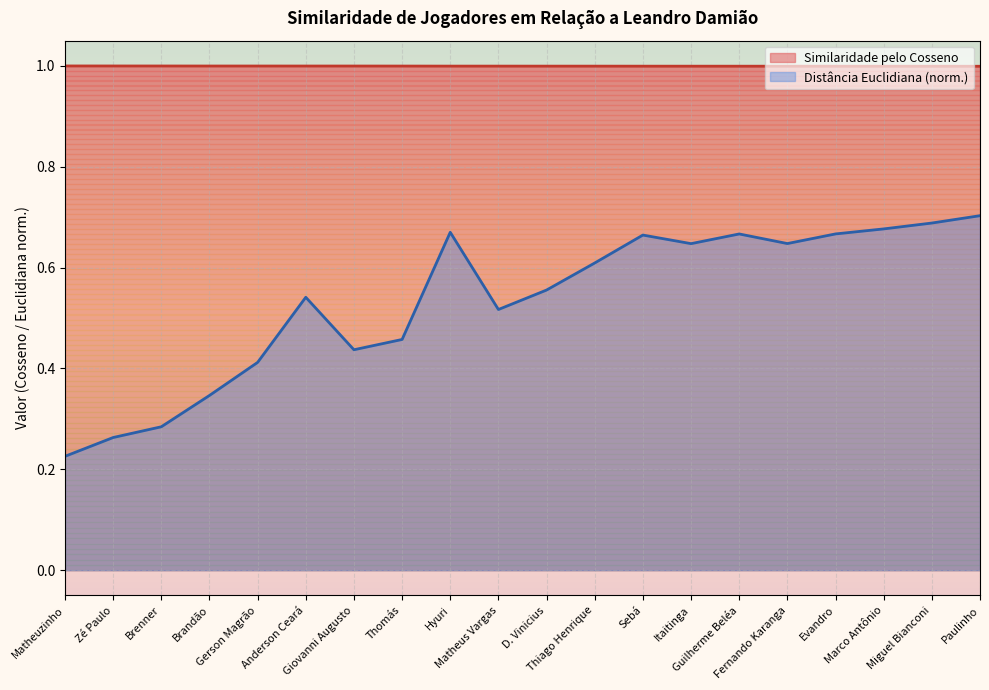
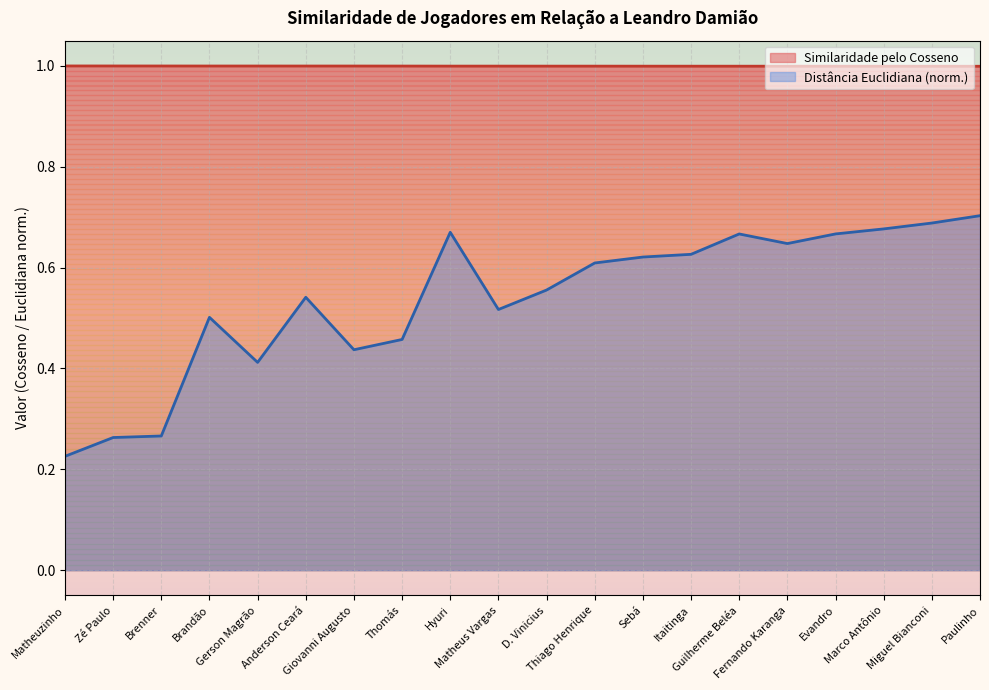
Distância Euclidiana (norm.), Brenner: 0.28 -> 0.27
Distância Euclidiana (norm.), Brandão: 0.35 -> 0.50
Distância Euclidiana (norm.), Sebá: 0.66 -> 0.62
Distância Euclidiana (norm.), Itaitinga: 0.65 -> 0.63
